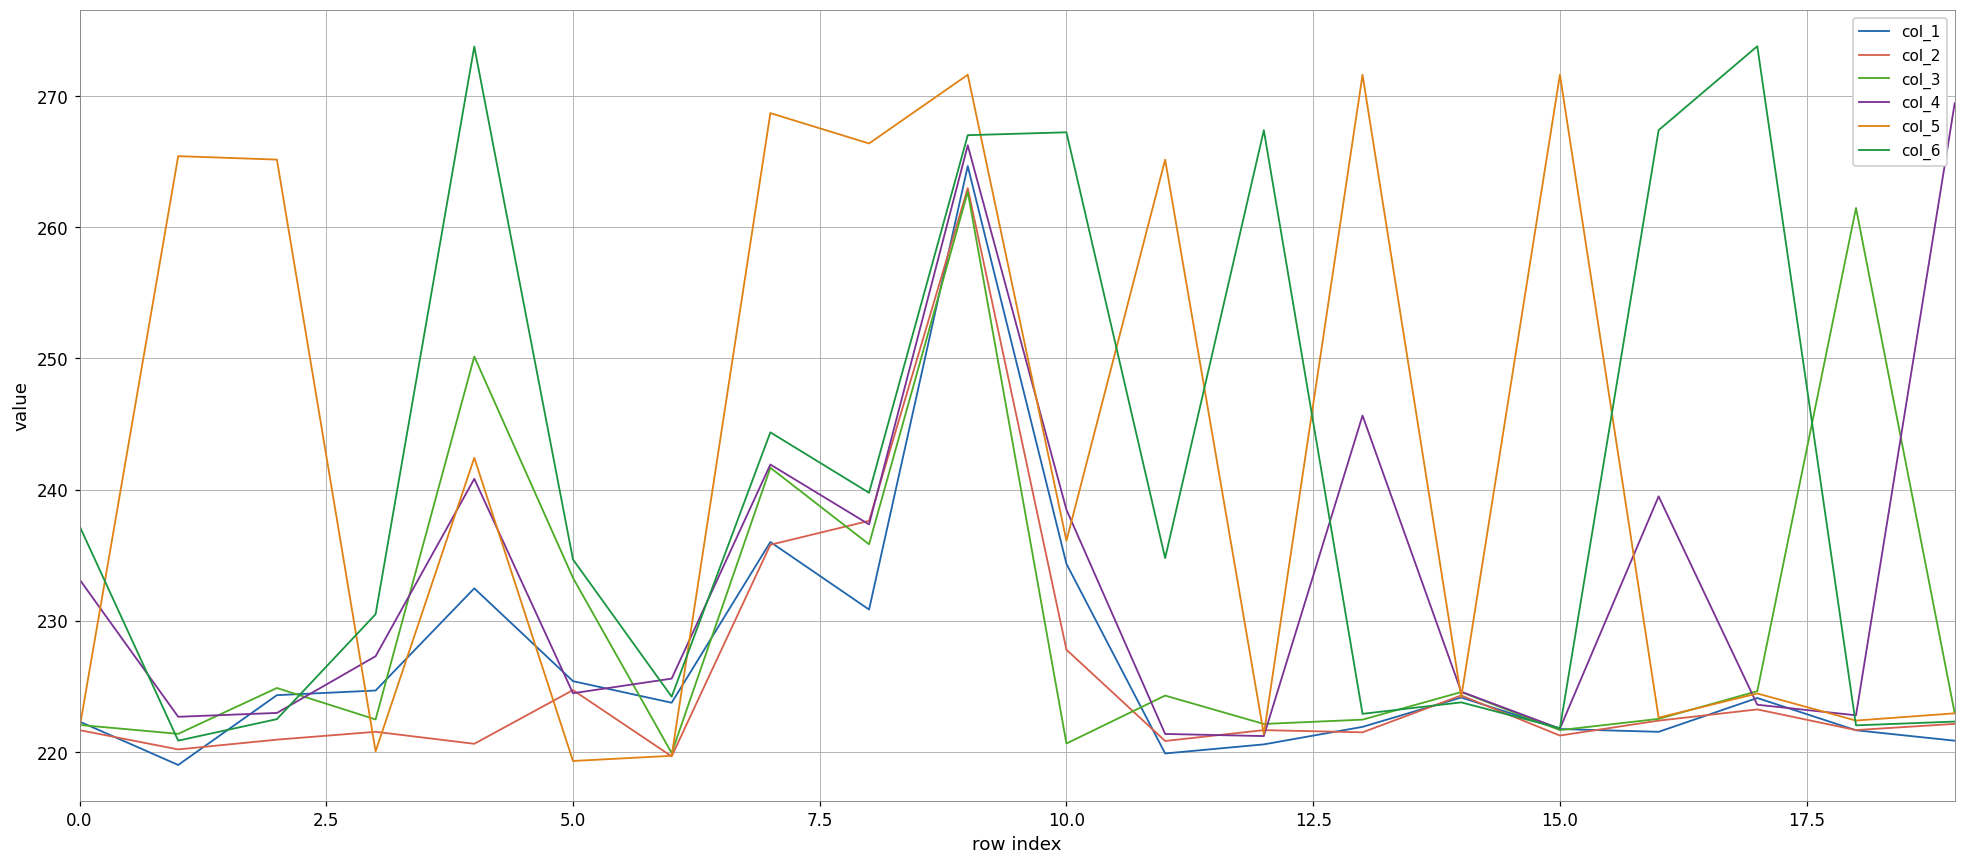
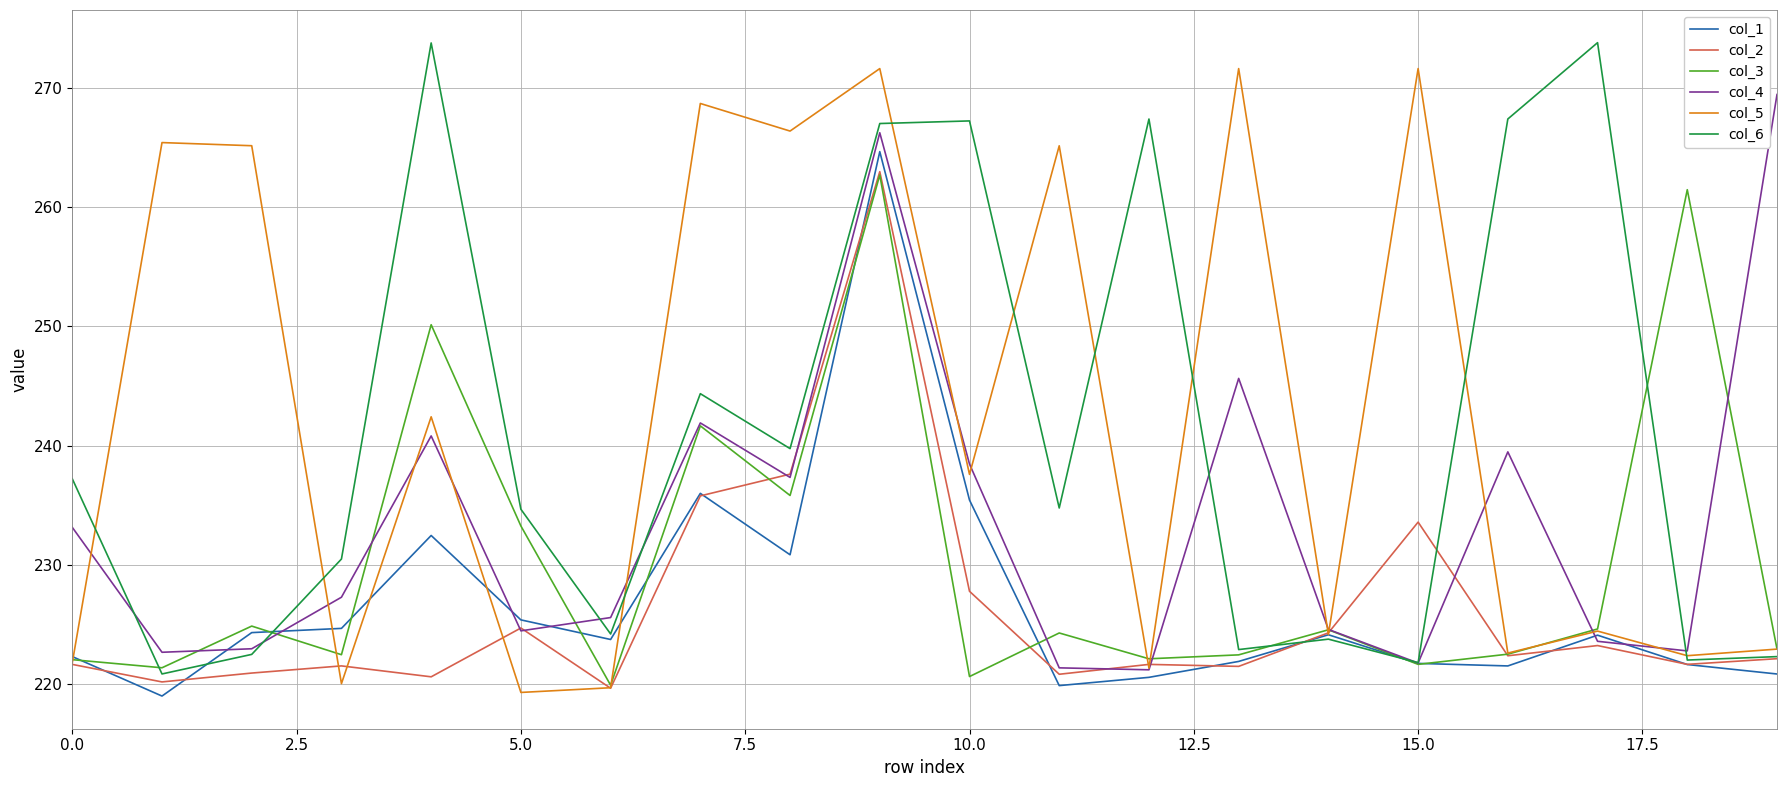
col_1, 10.0: 234.3 -> 235.4
col_5, 10.0: 236.1 -> 237.6
col_2, 15.0: 221.3 -> 233.6
